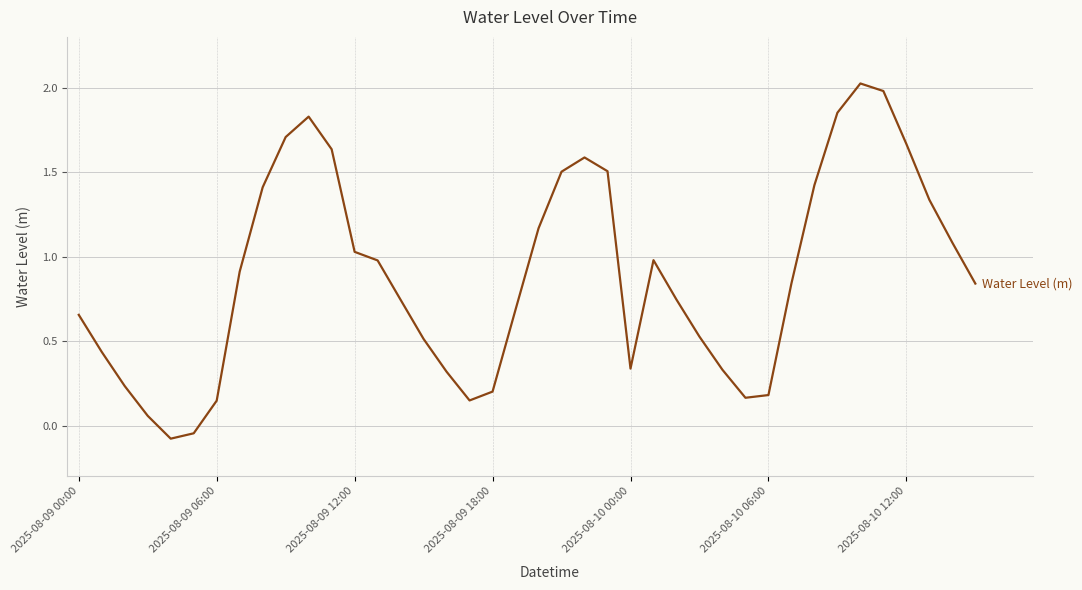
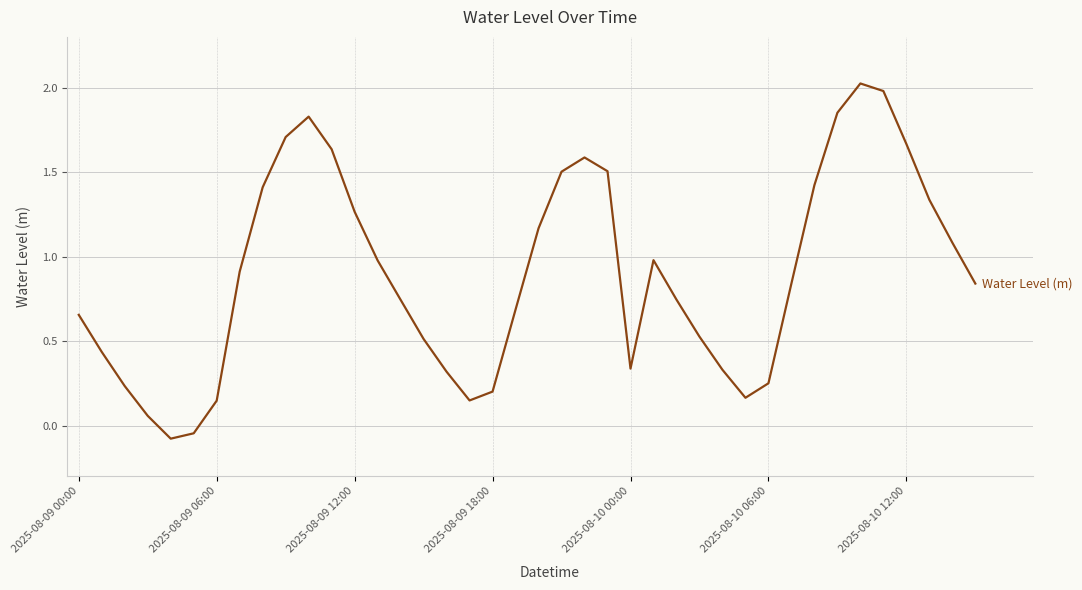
2025-08-09 12:00: 1.03 -> 1.27
2025-08-10 06:00: 0.18 -> 0.25
